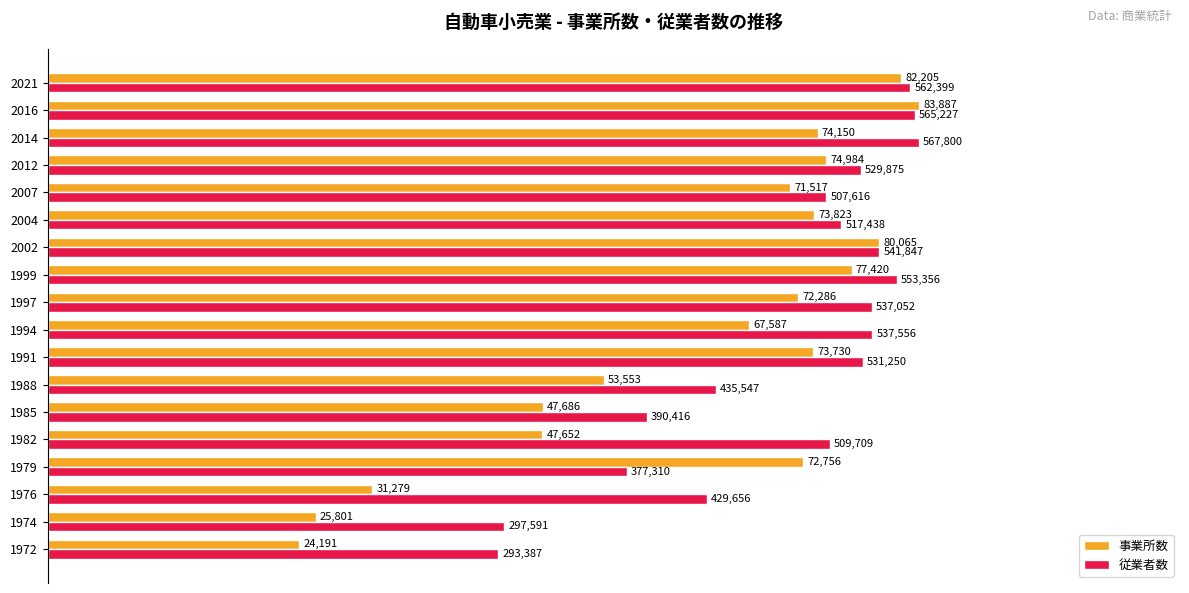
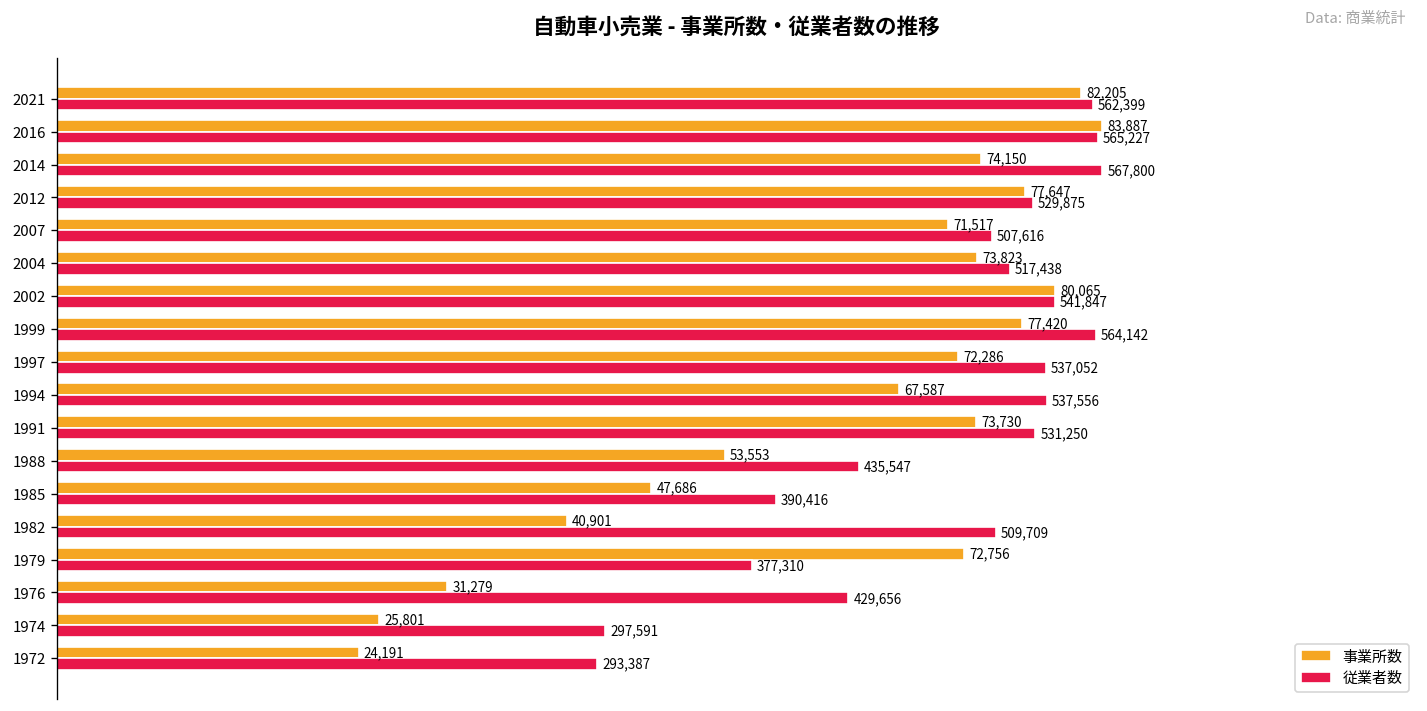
事業所数, 2012: 74,984 -> 77,647
従業者数, 1999: 553,356 -> 564,142
事業所数, 1982: 47,652 -> 40,901
